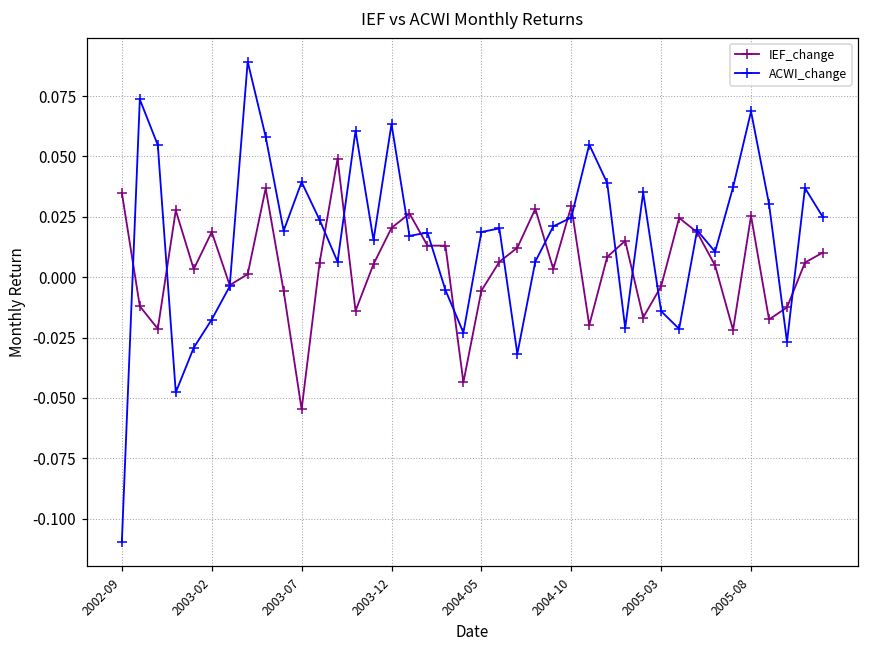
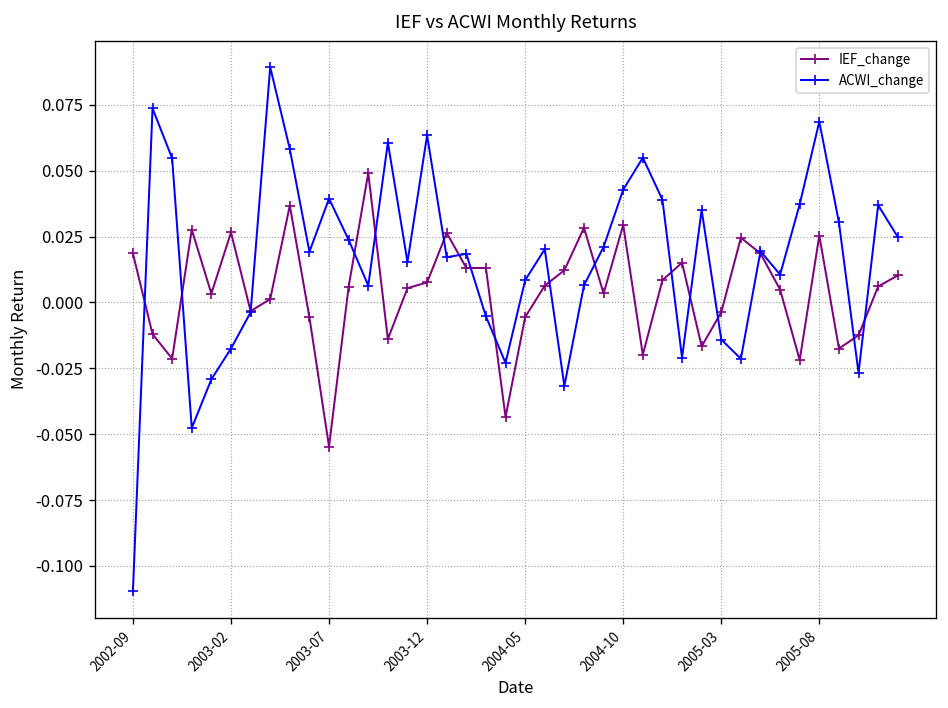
IEF_change, 2002-09: 0.035 -> 0.019
IEF_change, 2003-02: 0.019 -> 0.027
IEF_change, 2003-12: 0.020 -> 0.008
ACWI_change, 2004-05: 0.019 -> 0.008
ACWI_change, 2004-10: 0.025 -> 0.043
